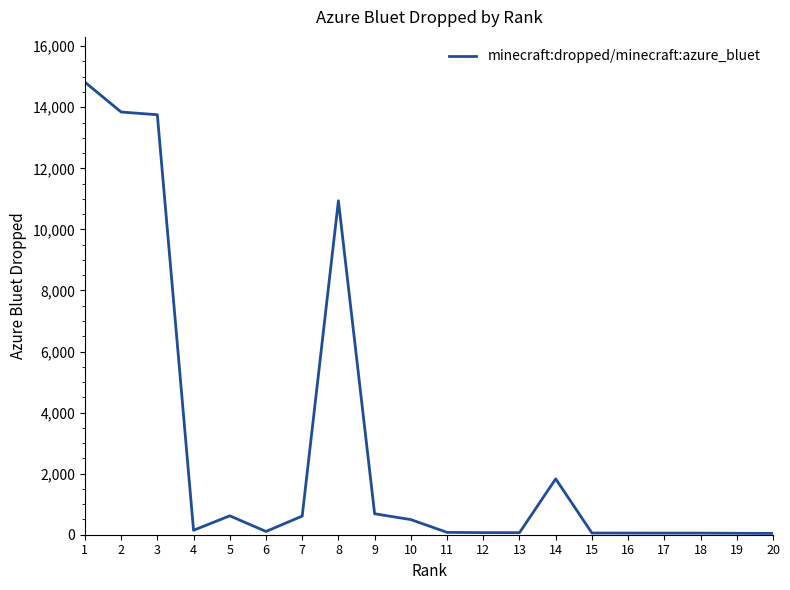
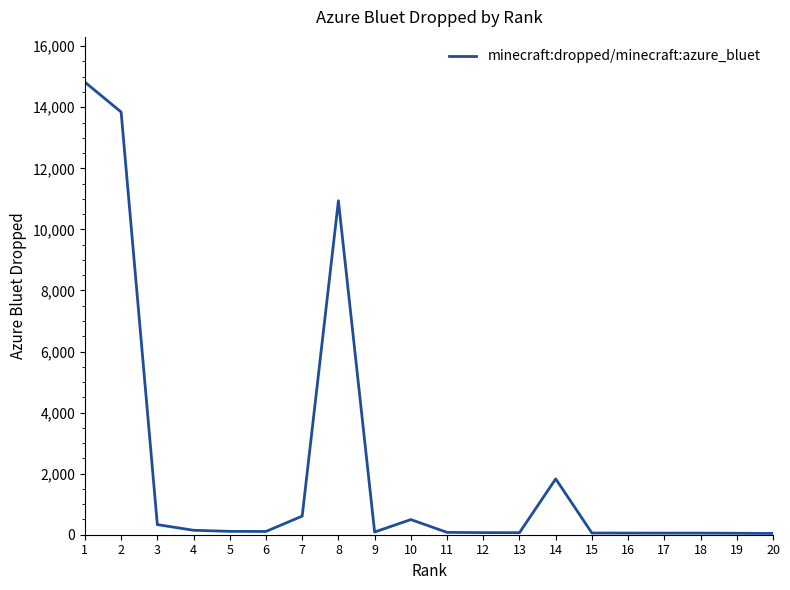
3: 13,800 -> 300
5: 600 -> 100
9: 700 -> 100
